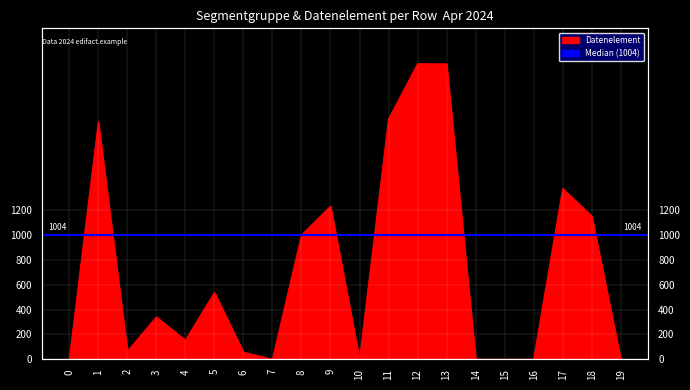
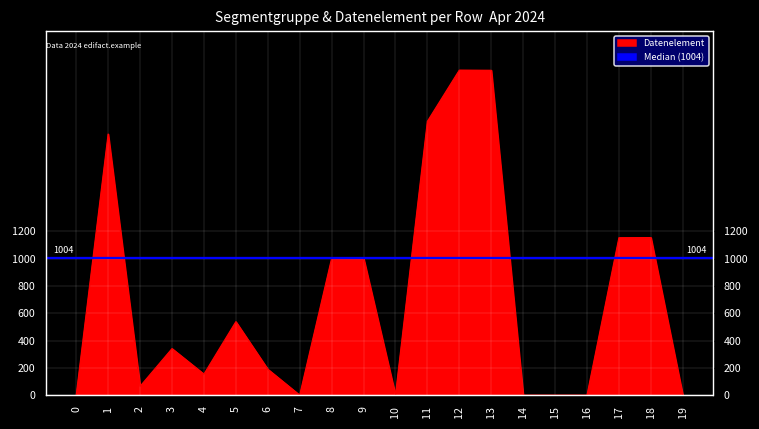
6: 60 -> 190
9: 1230 -> 1000
11: 1940 -> 2010
17: 1380 -> 1150
